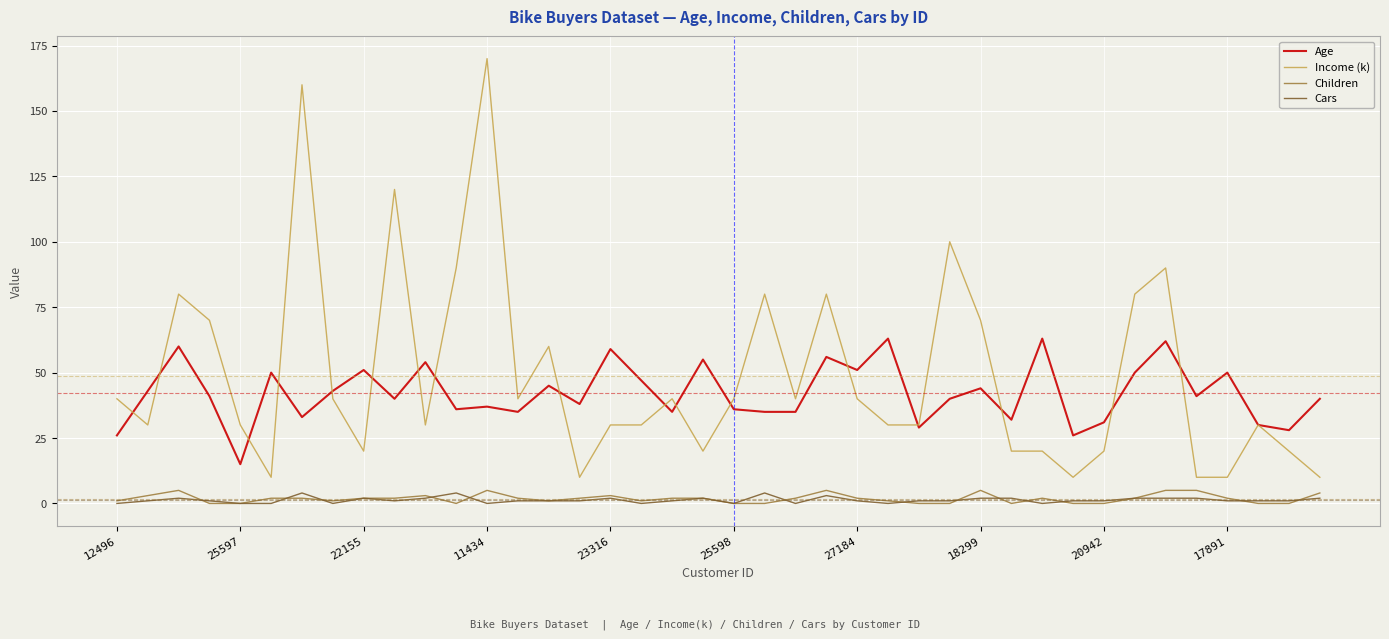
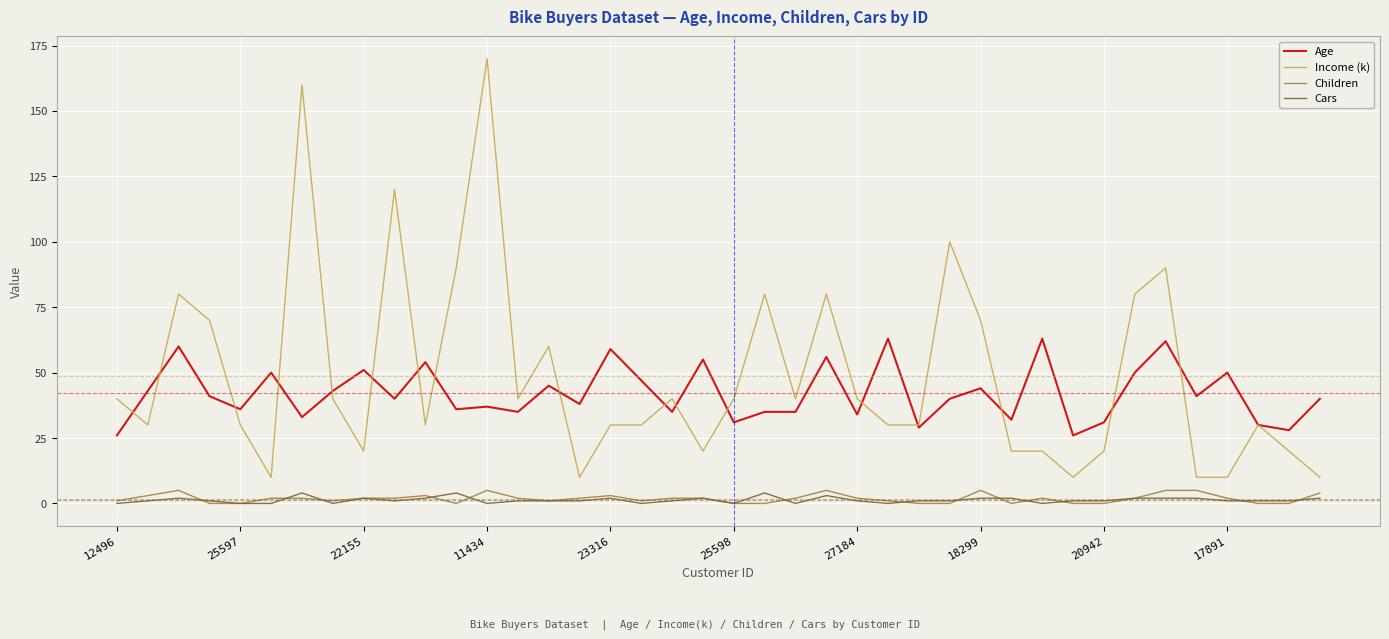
Age, 25597: 15 -> 36
Age, 25598: 36 -> 31
Age, 27184: 51 -> 34
